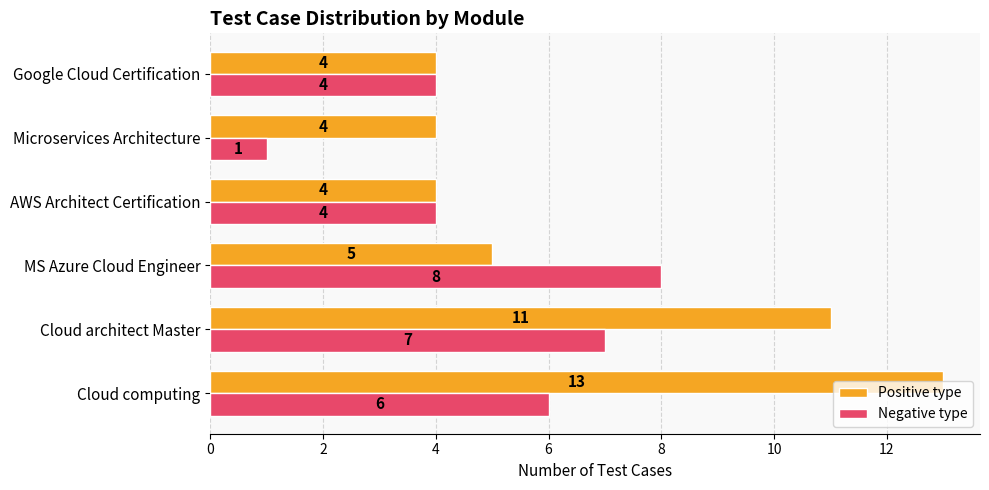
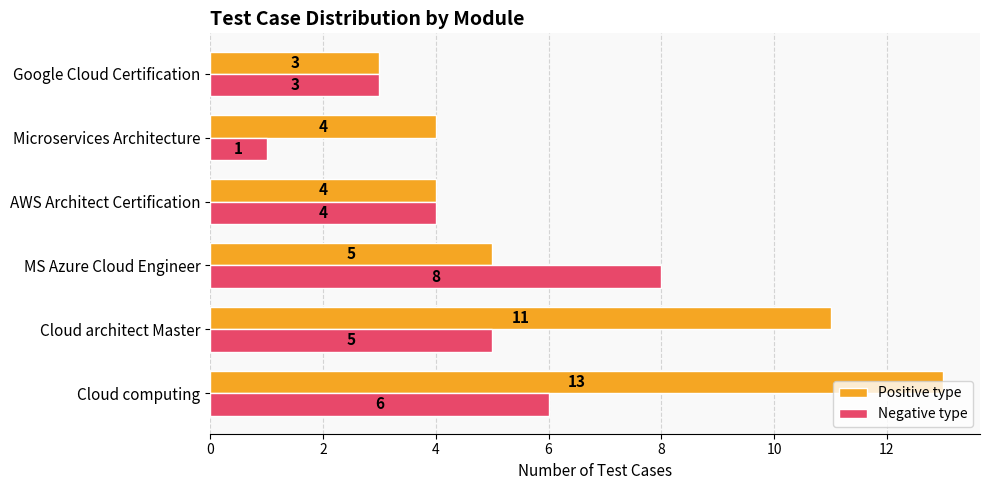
Positive type, Google Cloud Certification: 4 -> 3
Negative type, Google Cloud Certification: 4 -> 3
Negative type, Cloud architect Master: 7 -> 5
